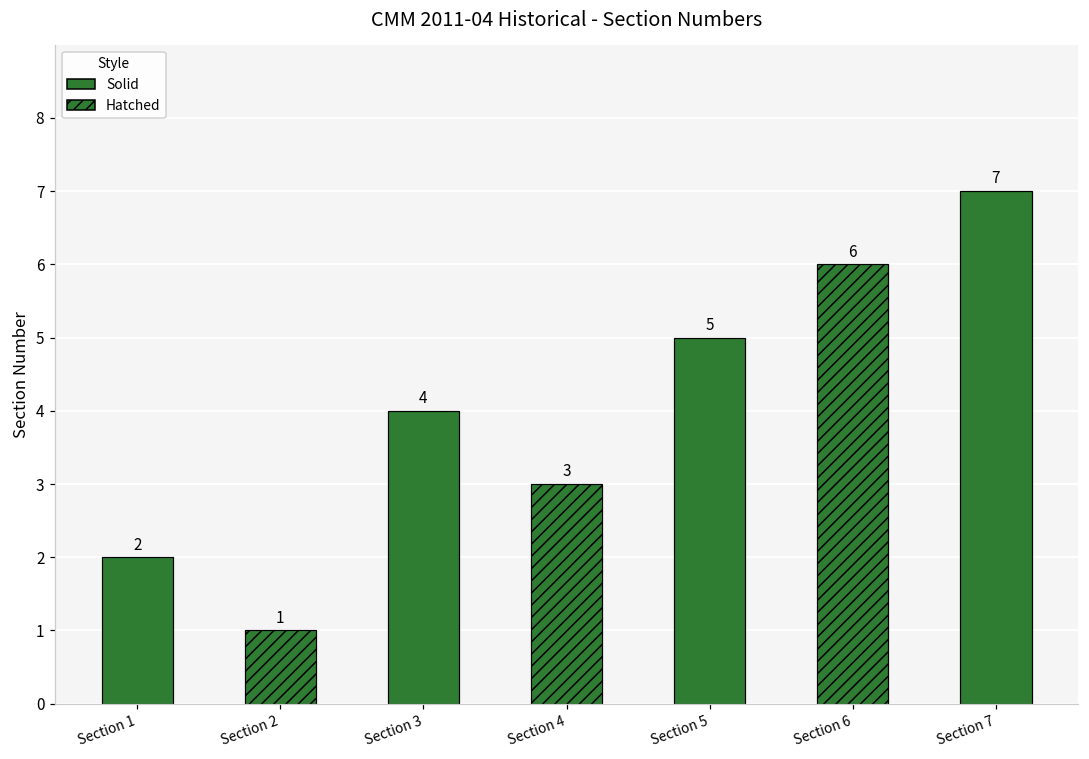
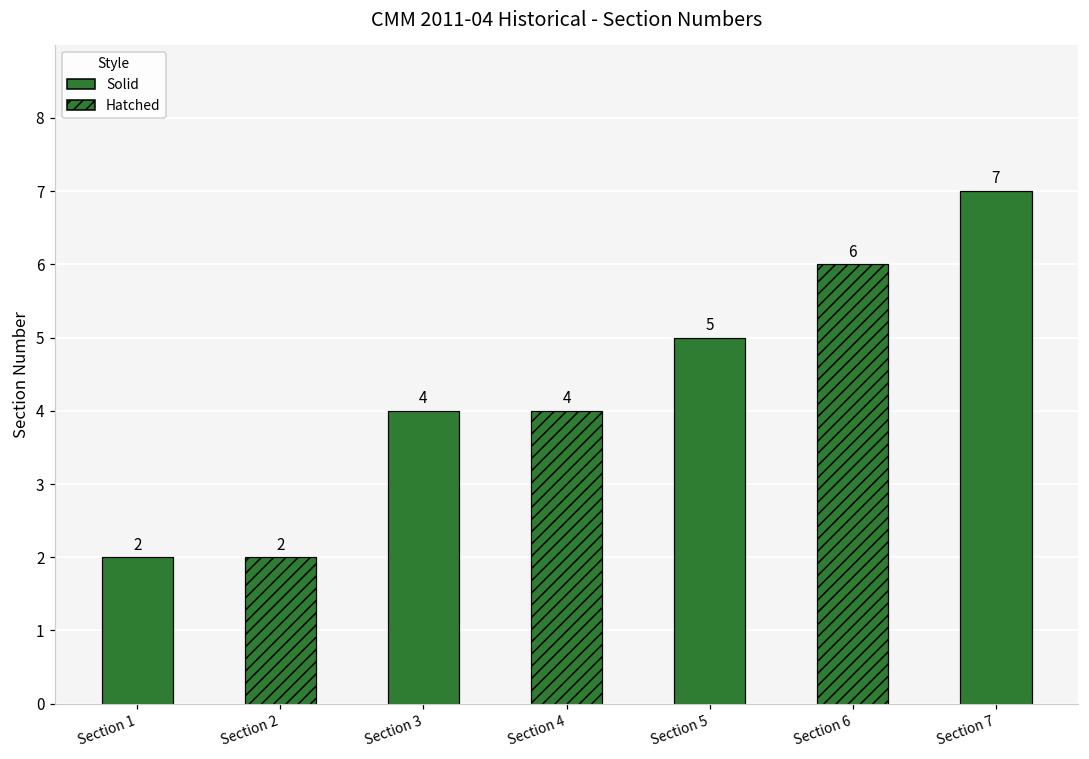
Section 2: 1 -> 2
Section 4: 3 -> 4
